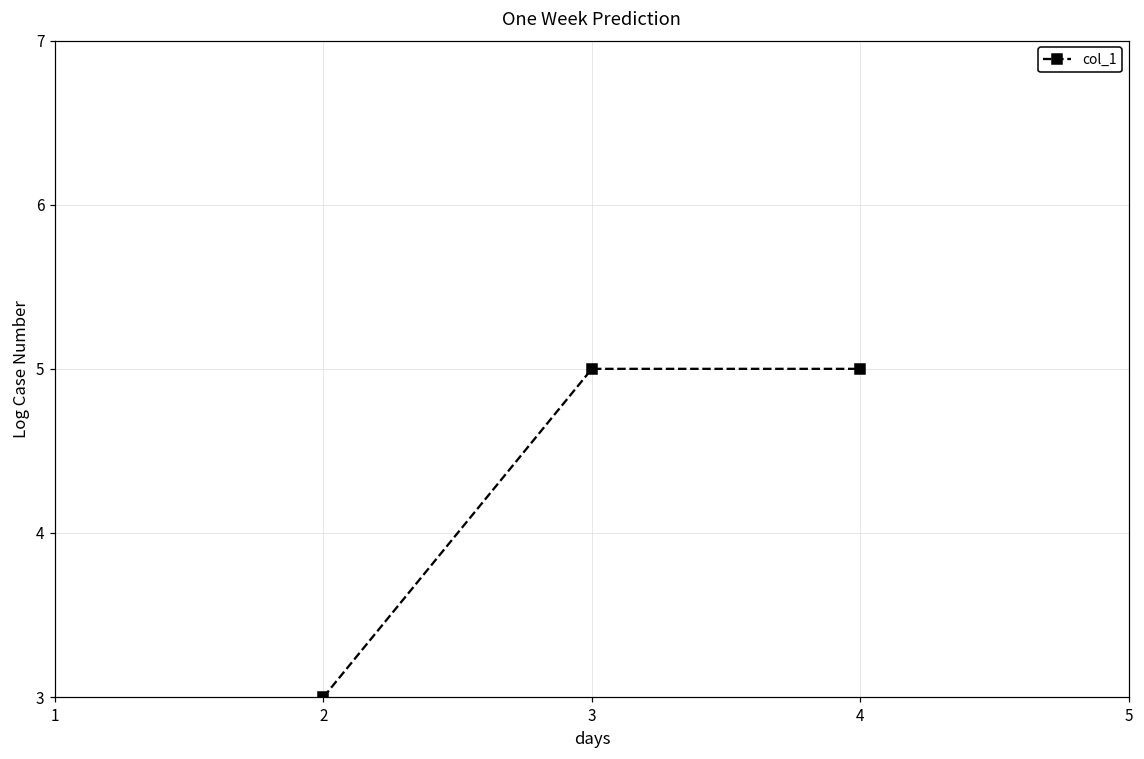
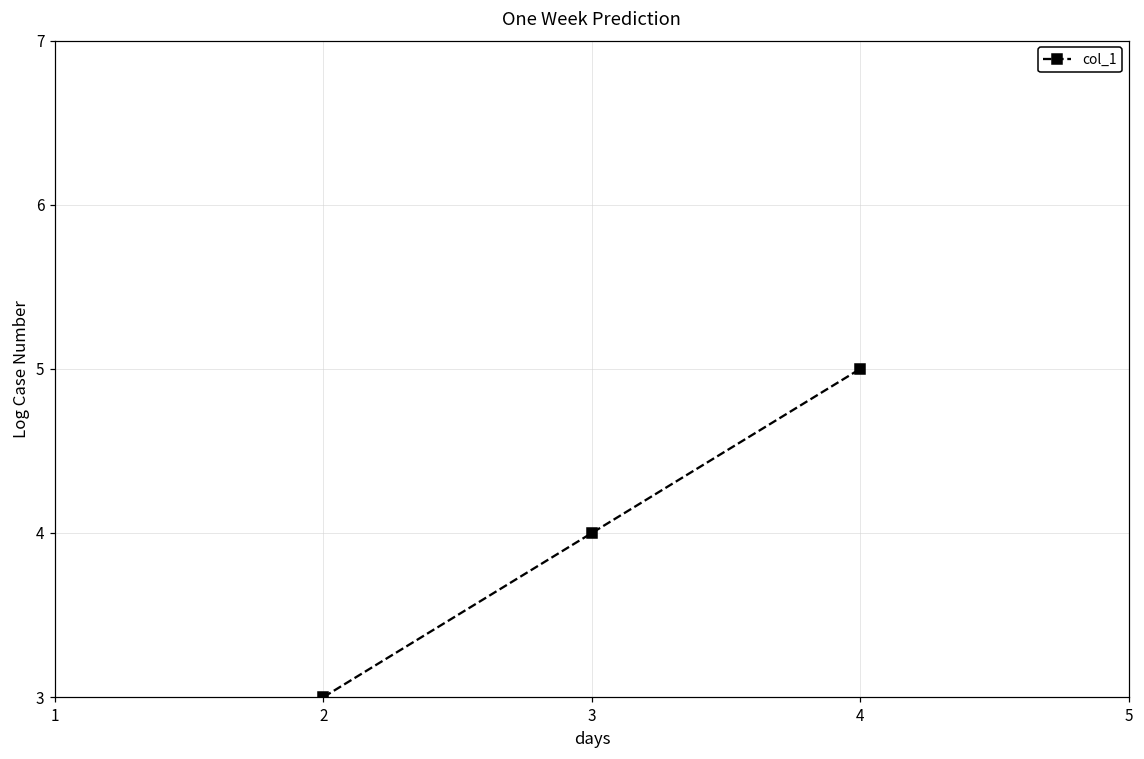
3: 5 -> 4
